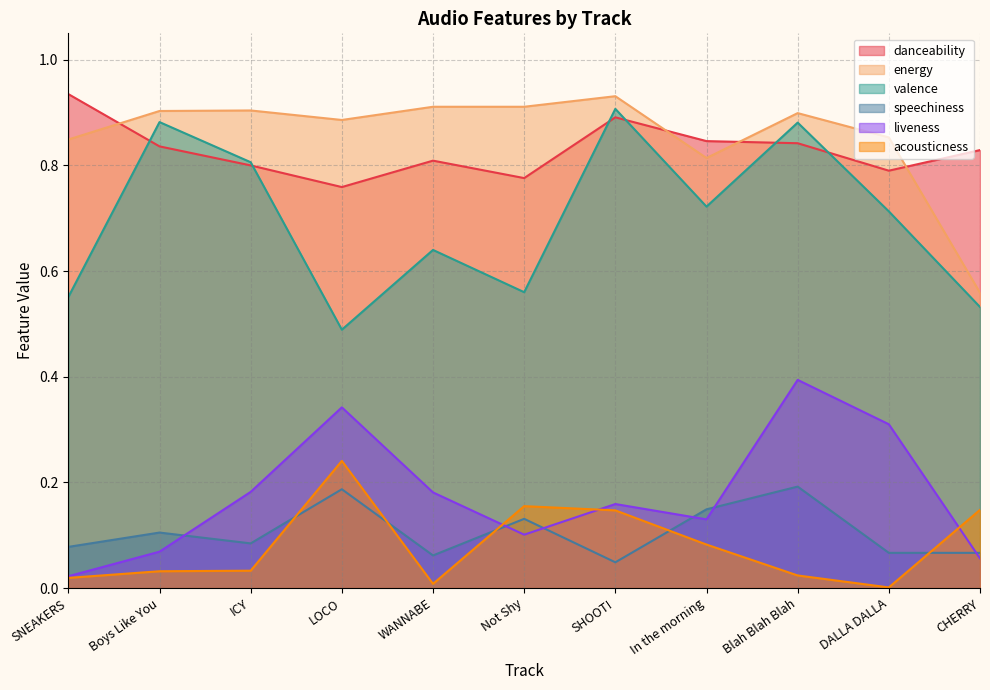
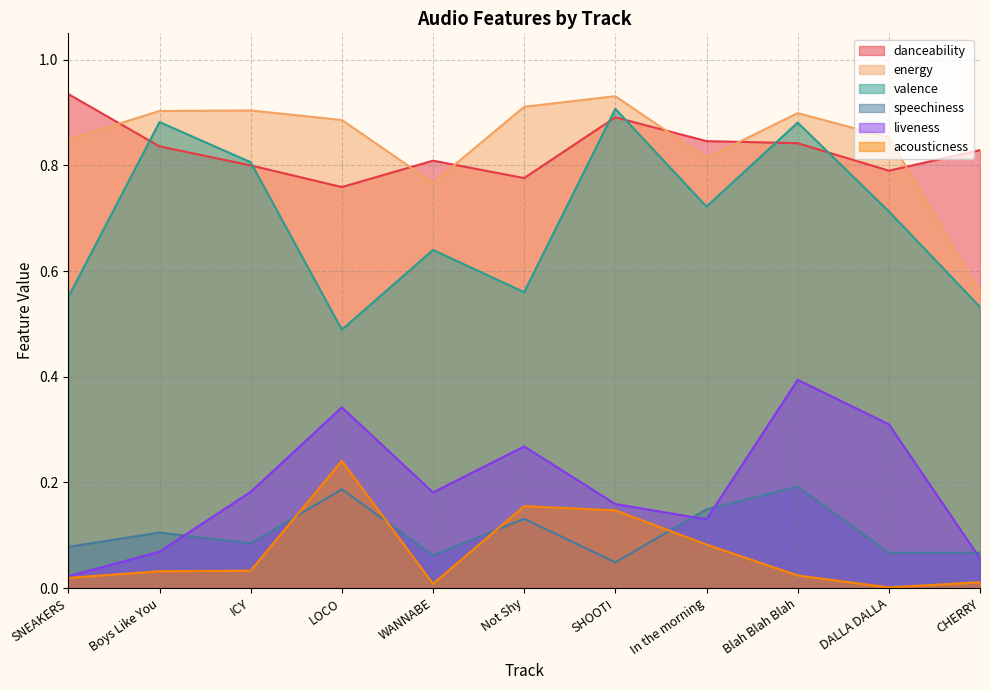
energy, WANNABE: 0.91 -> 0.77
liveness, Not Shy: 0.10 -> 0.27
acousticness, CHERRY: 0.15 -> 0.01
